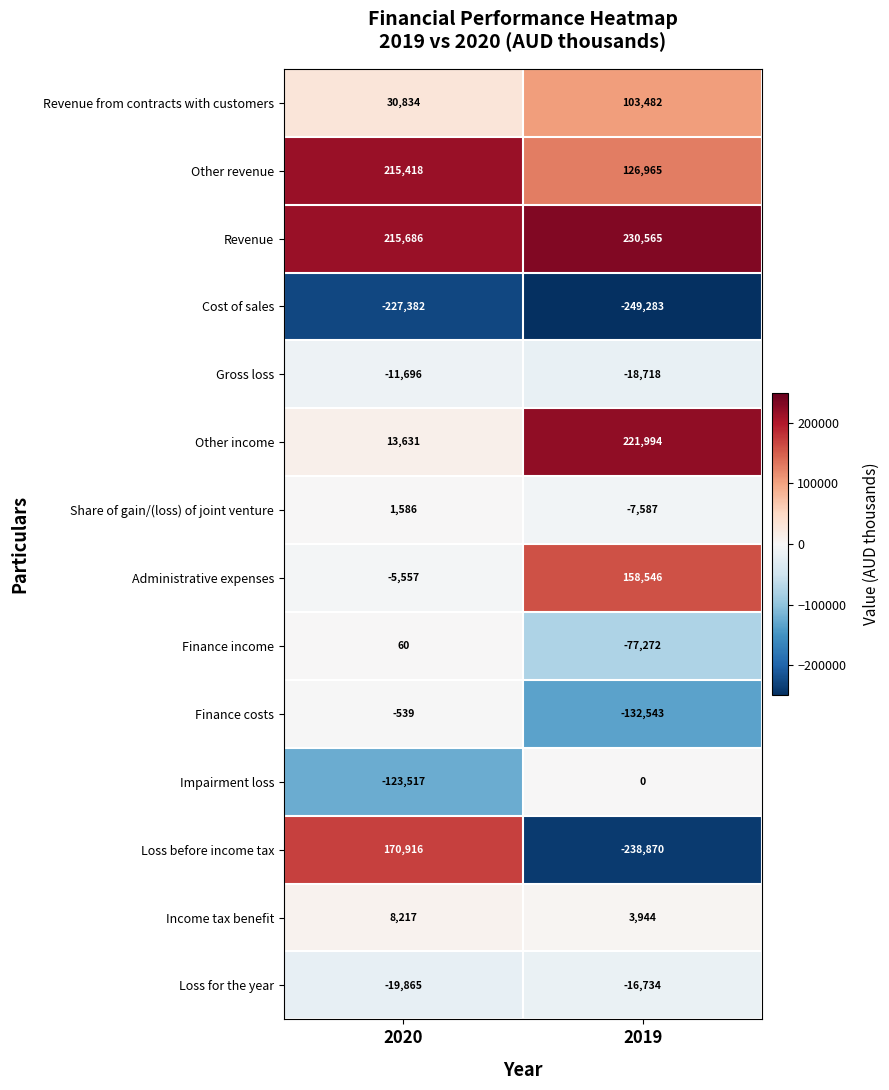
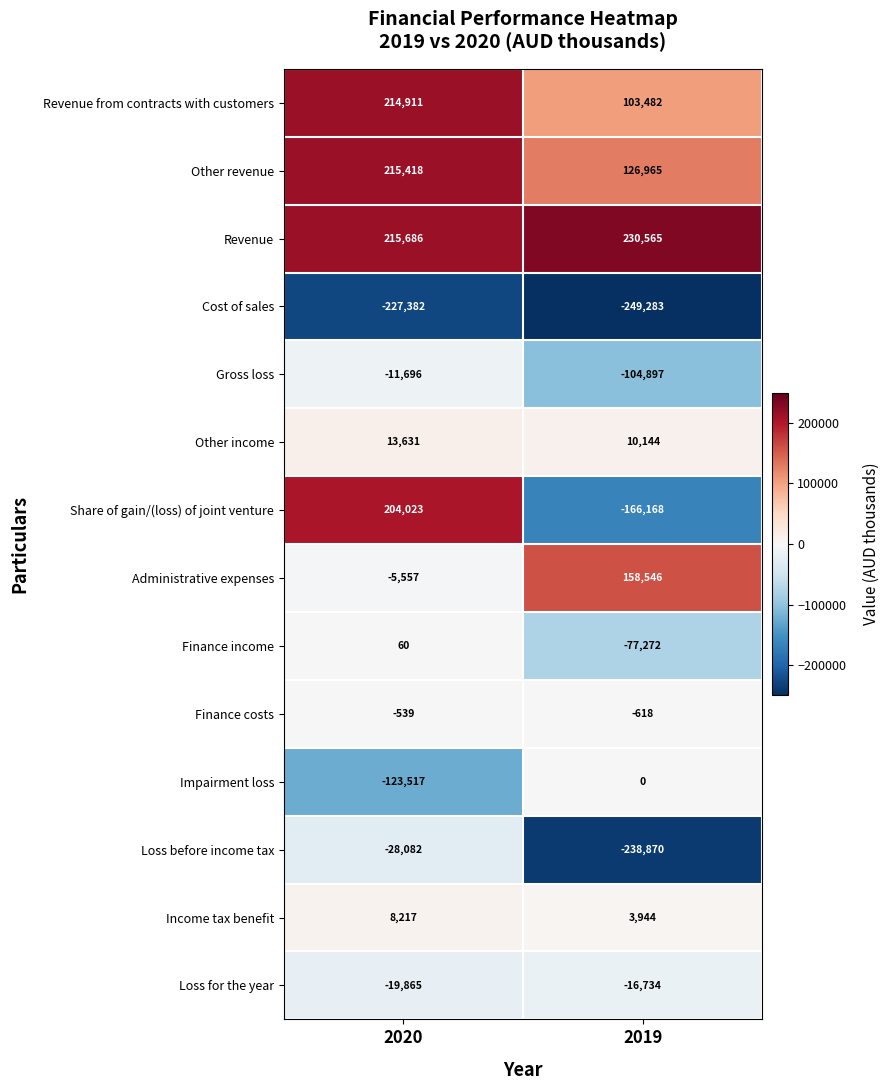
Revenue from contracts with customers, 2020: 30,834 -> 214,911
Gross loss, 2019: -18,718 -> -104,897
Other income, 2019: 221,994 -> 10,144
Share of gain/(loss) of joint venture, 2020: 1,586 -> 204,023
Share of gain/(loss) of joint venture, 2019: -7,587 -> -166,168
Finance costs, 2019: -132,543 -> -618
Loss before income tax, 2020: 170,916 -> -28,082
